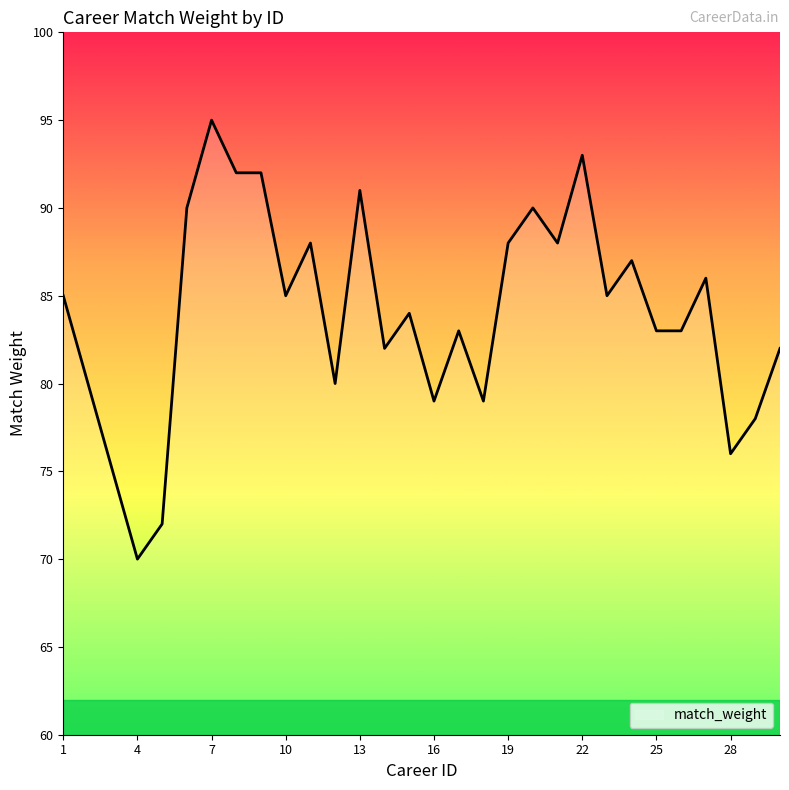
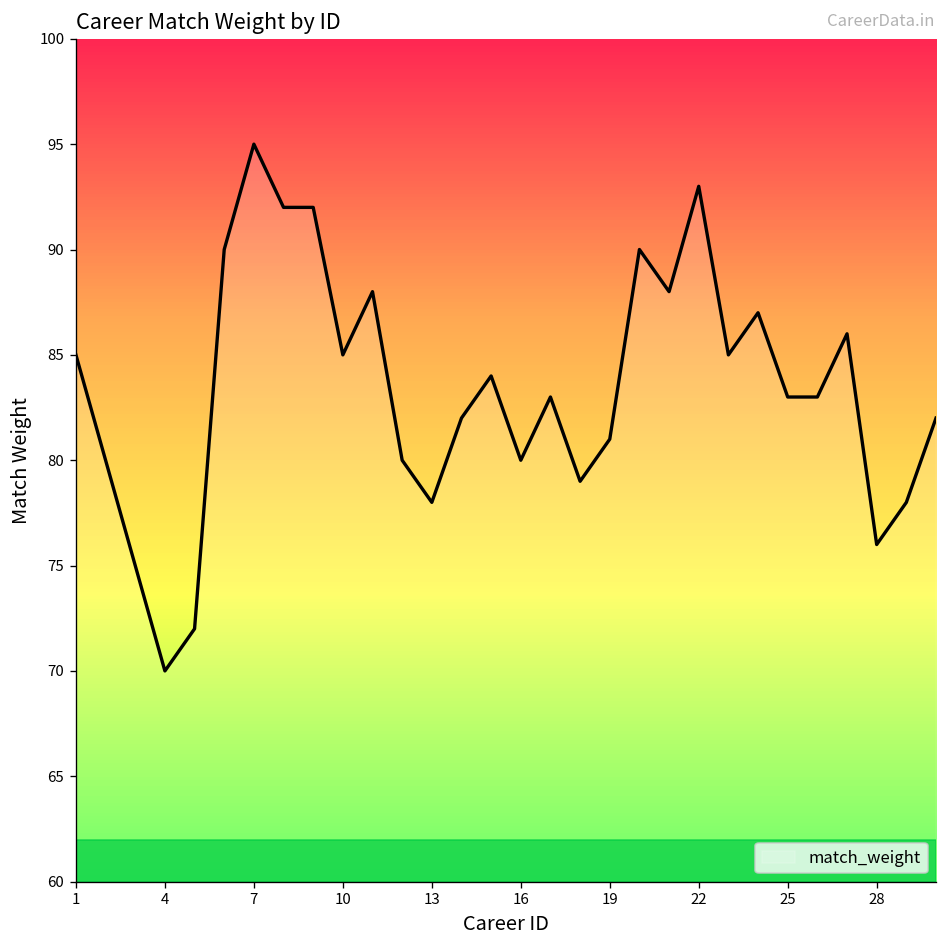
13: 91 -> 78
16: 79 -> 80
19: 88 -> 81
